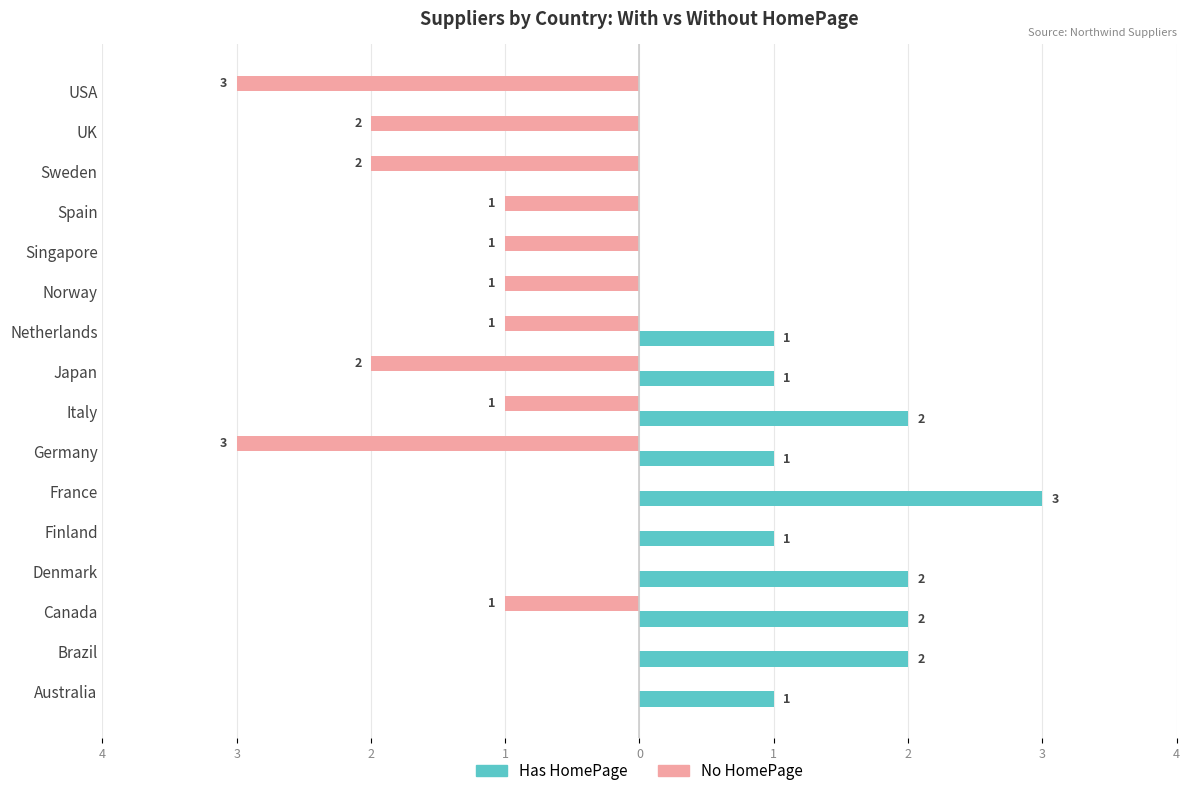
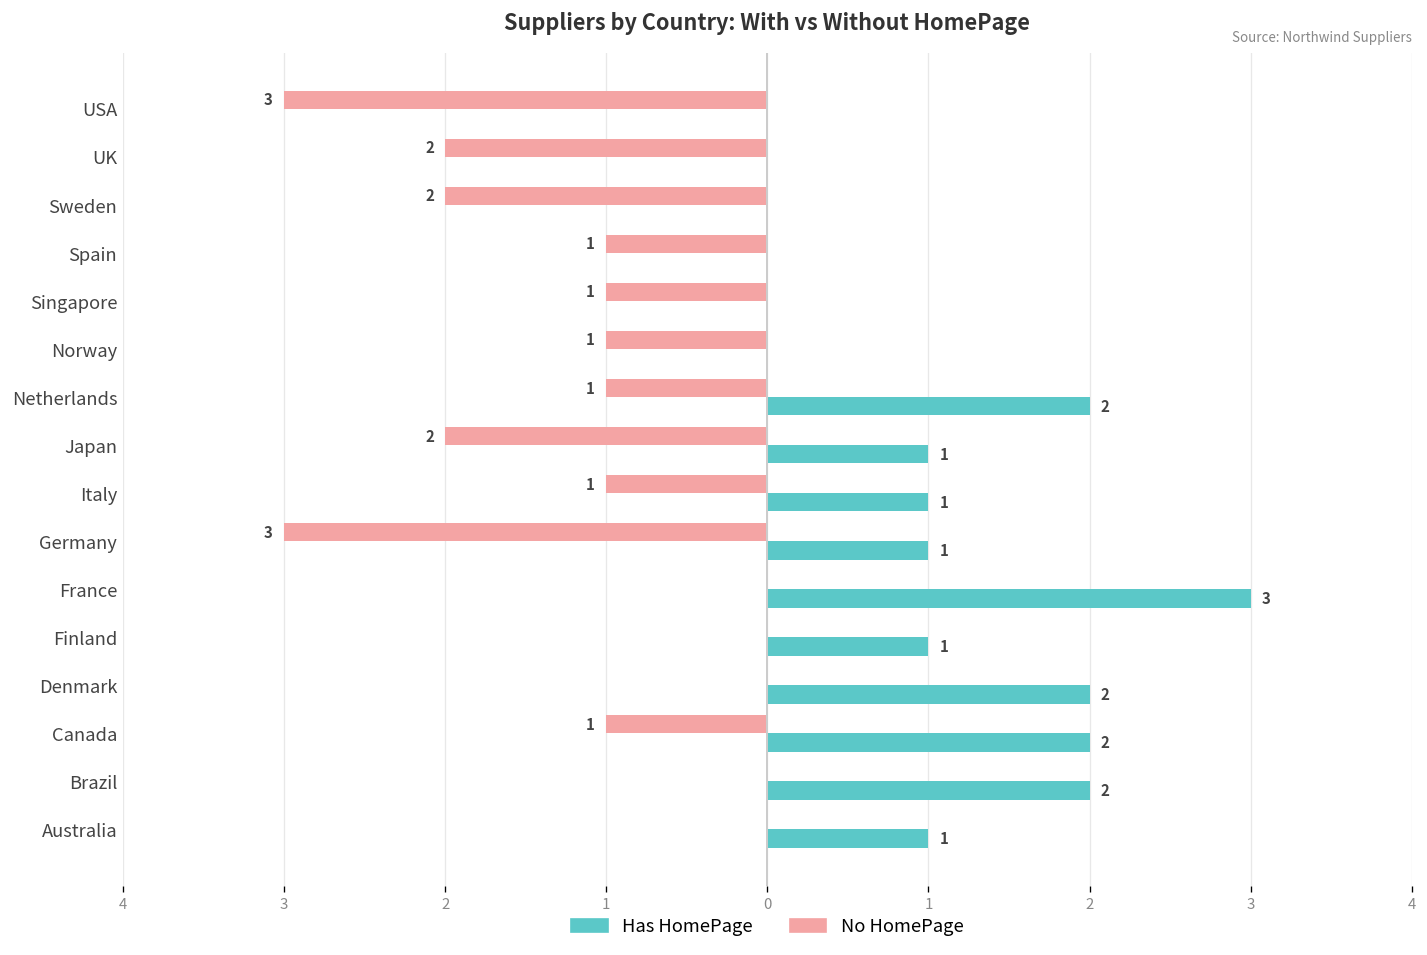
Has HomePage, Netherlands: 1 -> 2
Has HomePage, Italy: 2 -> 1
